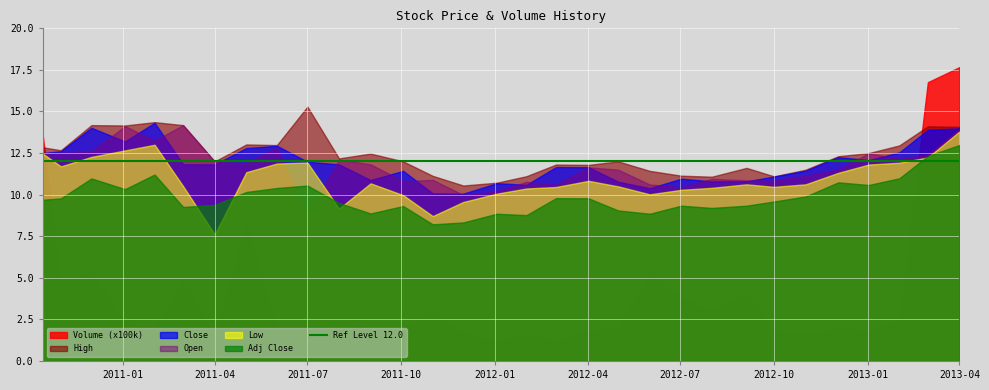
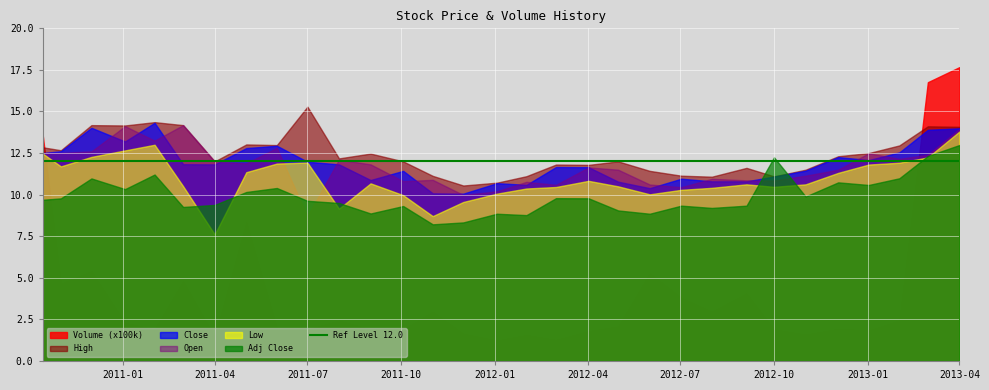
Adj Close, 2011-07: 10.5 -> 9.6
Adj Close, 2012-10: 9.6 -> 12.2
